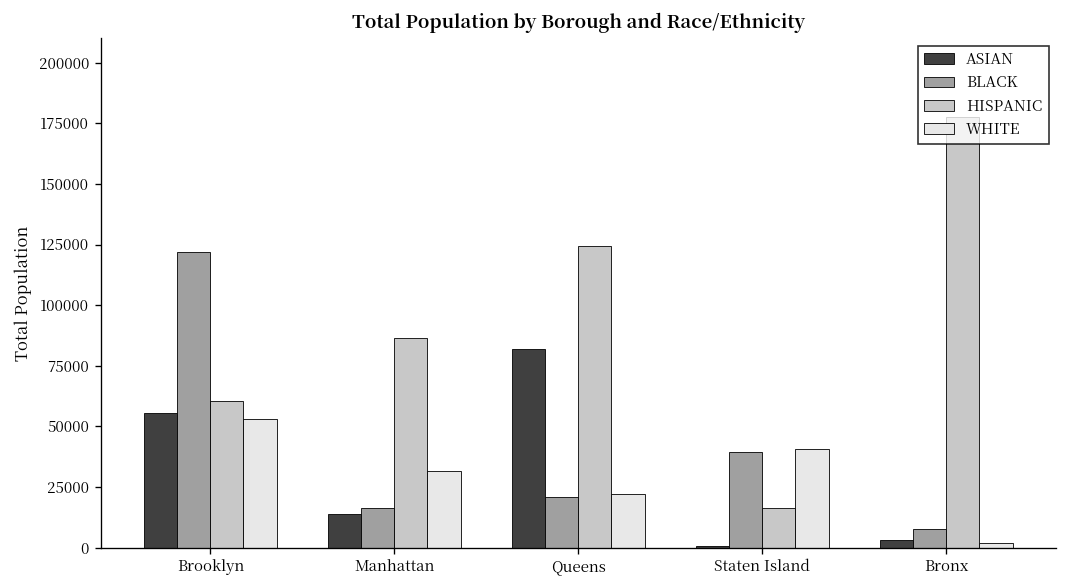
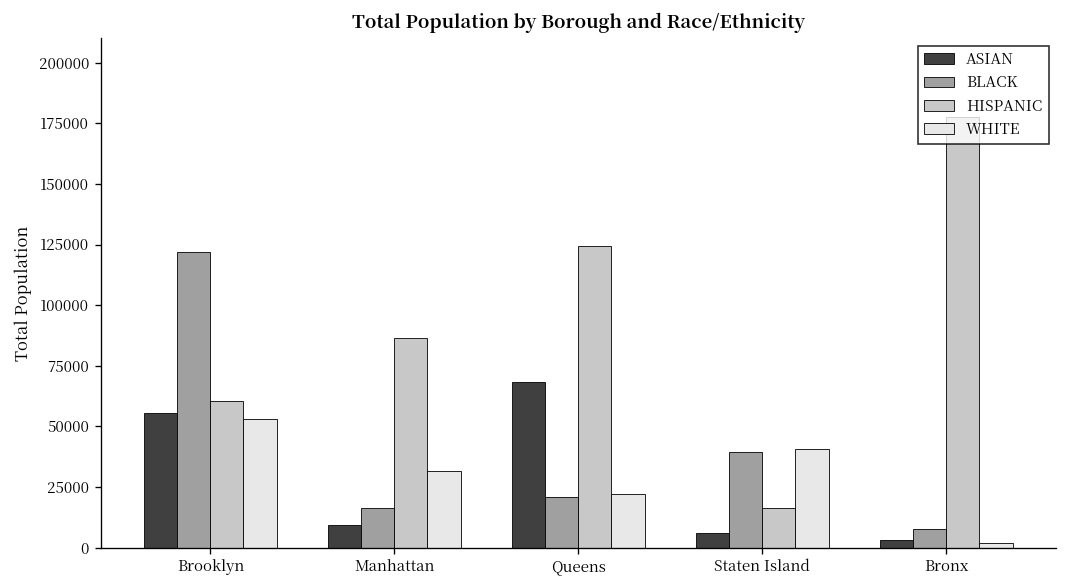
ASIAN, Manhattan: 14000 -> 9000
ASIAN, Queens: 82000 -> 68000
ASIAN, Staten Island: 1000 -> 6000
